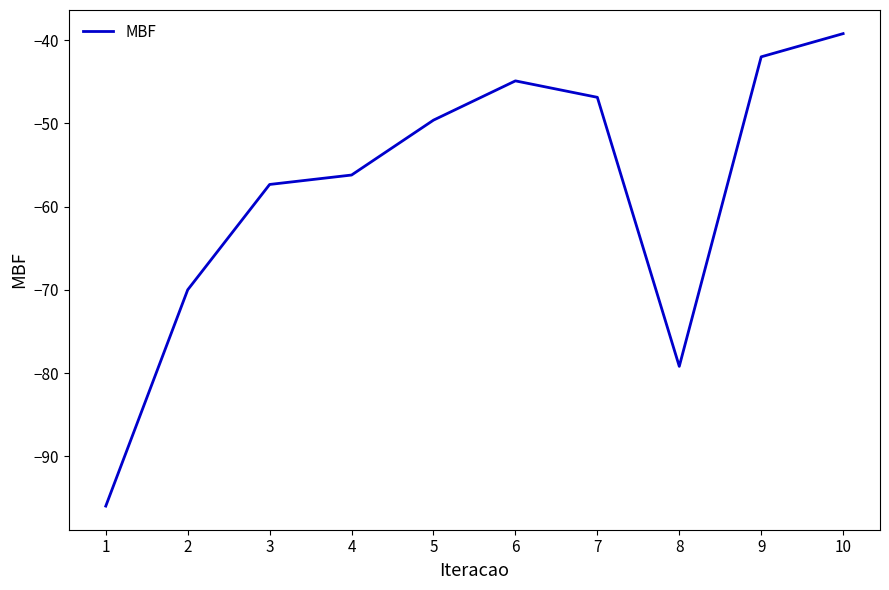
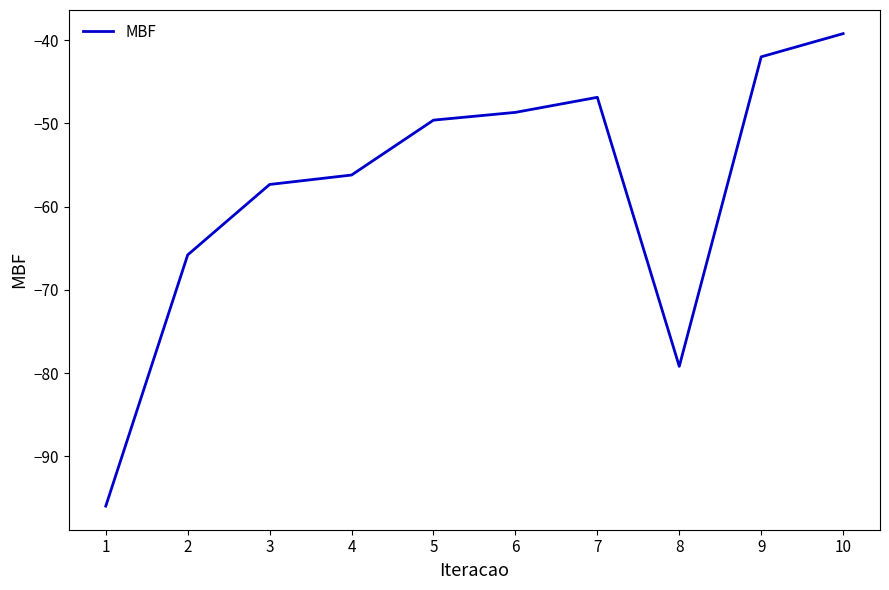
2: -70 -> -66
6: -45 -> -49
